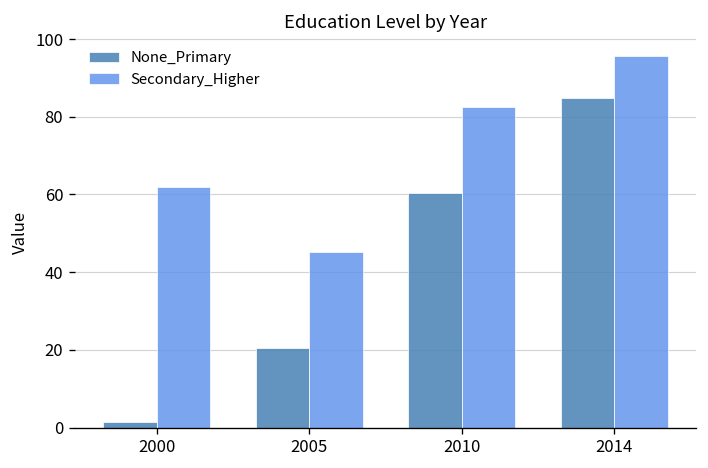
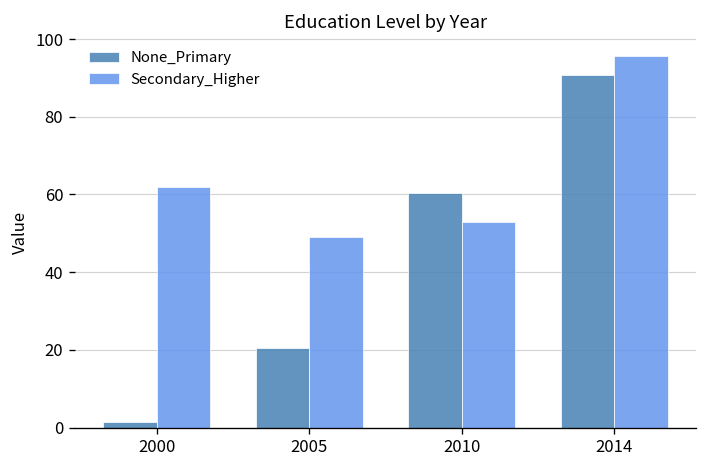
Secondary_Higher, 2005: 45 -> 49
Secondary_Higher, 2010: 83 -> 53
None_Primary, 2014: 85 -> 91
